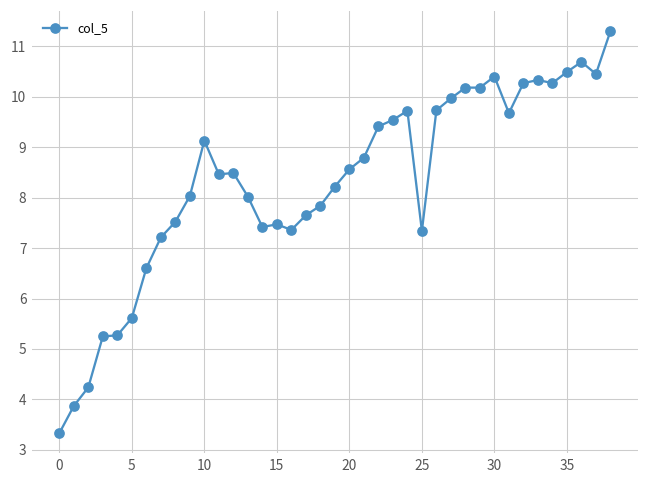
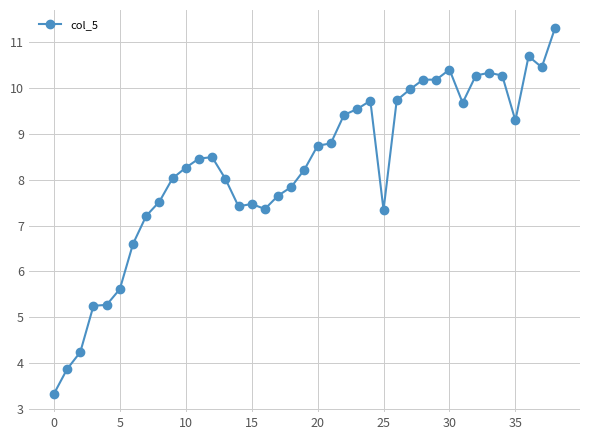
10: 9.1 -> 8.3
20: 8.6 -> 8.7
35: 10.5 -> 9.3
